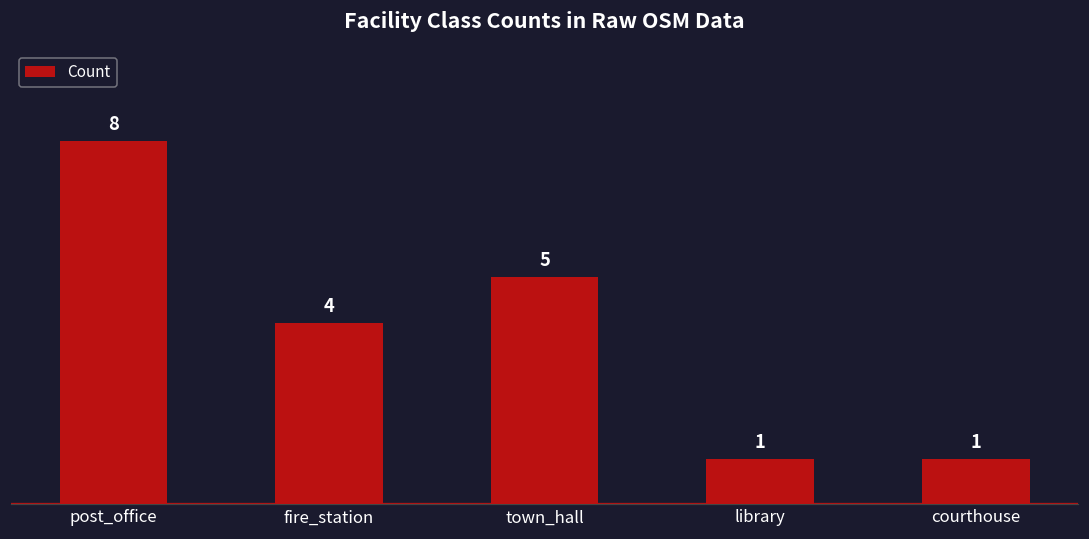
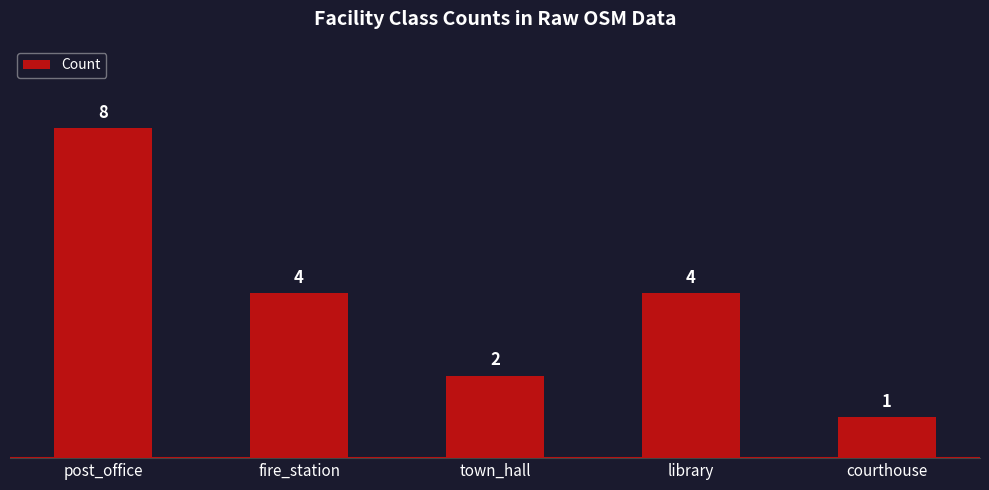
town_hall: 5 -> 2
library: 1 -> 4
